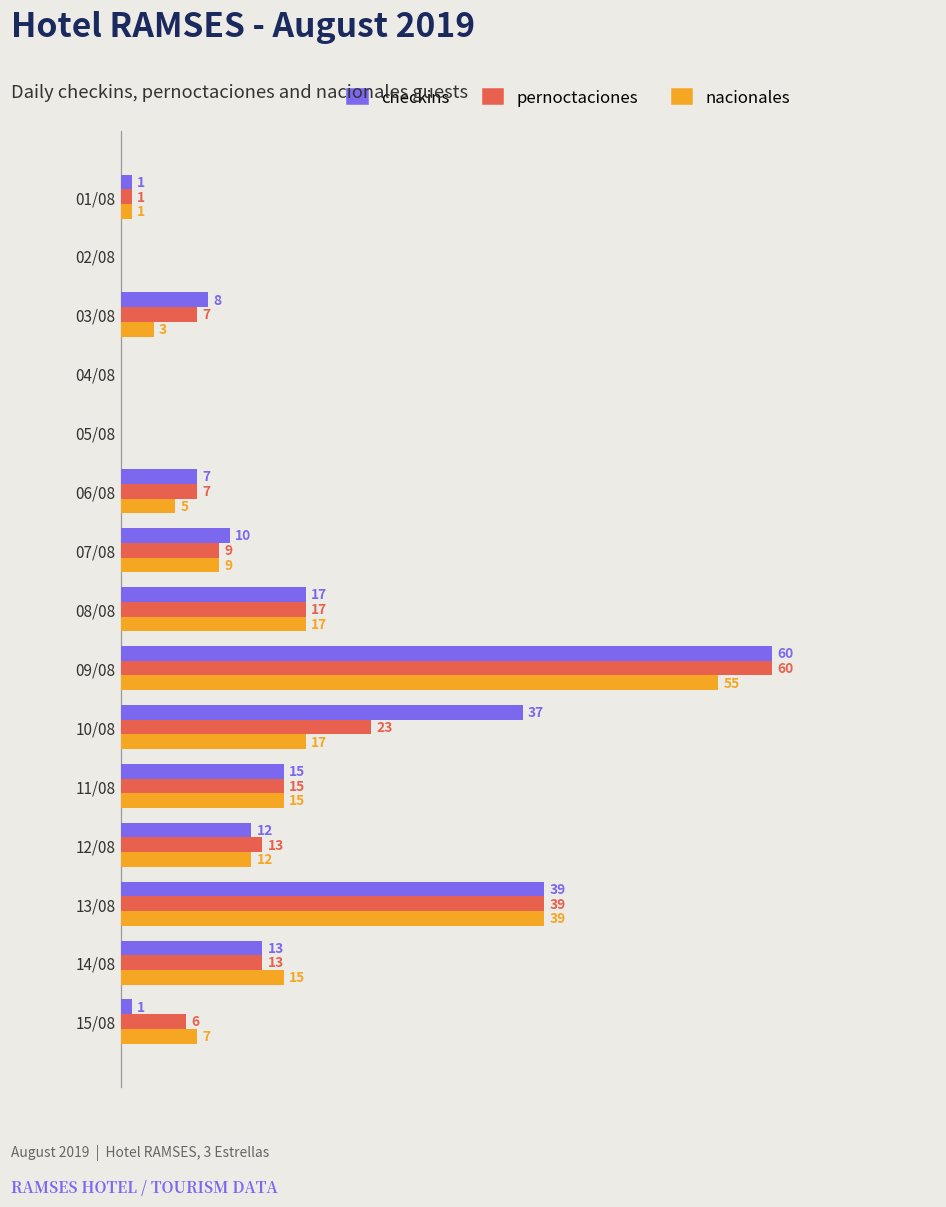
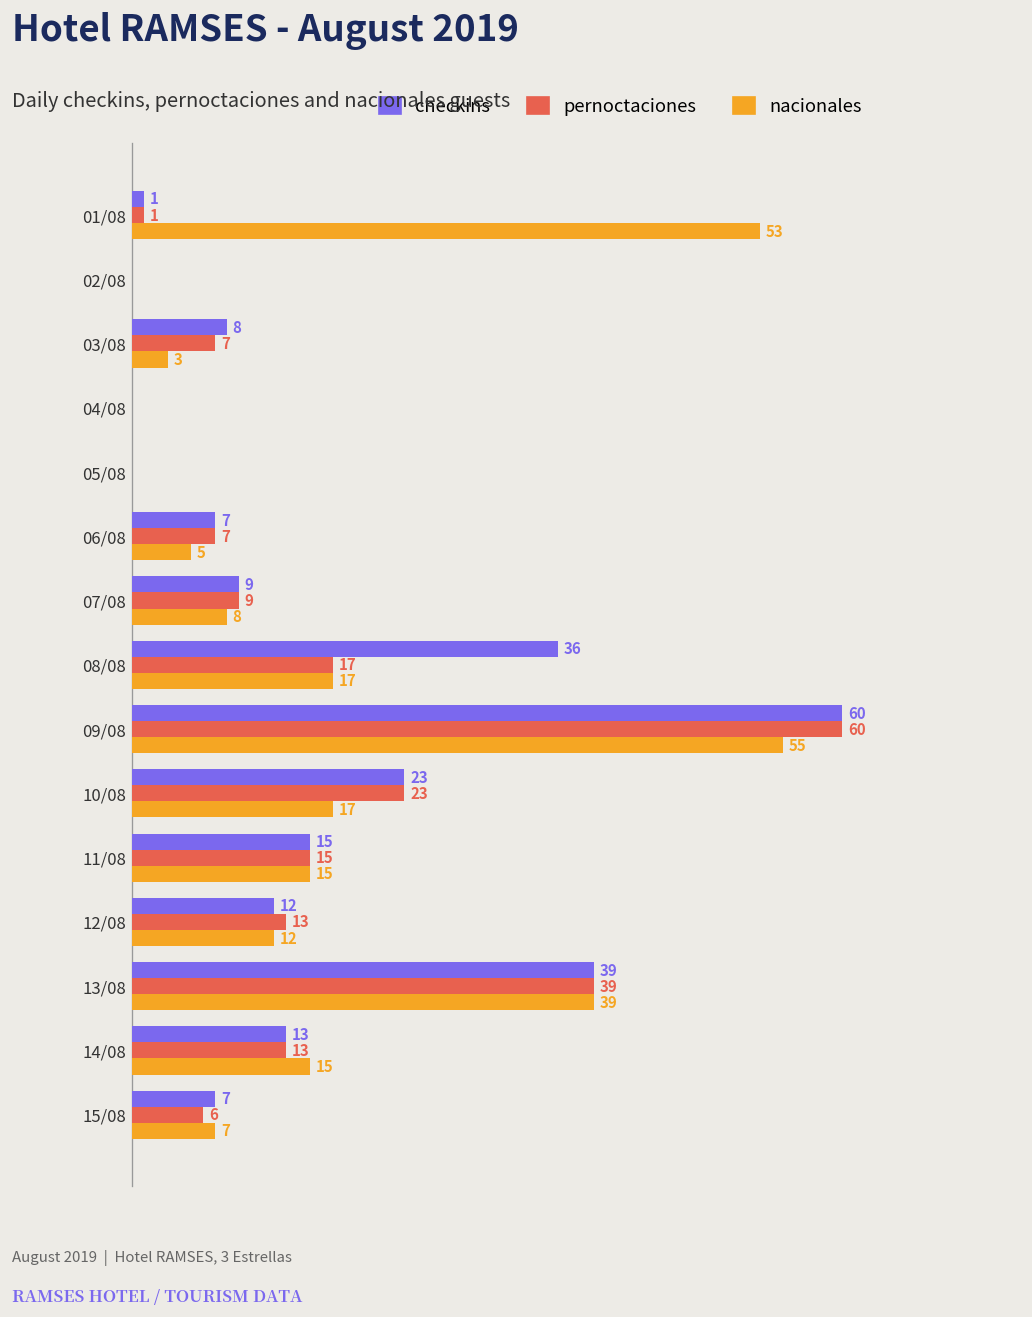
nacionales, 01/08: 1 -> 53
checkins, 07/08: 10 -> 9
nacionales, 07/08: 9 -> 8
checkins, 08/08: 17 -> 36
checkins, 10/08: 37 -> 23
checkins, 15/08: 1 -> 7
